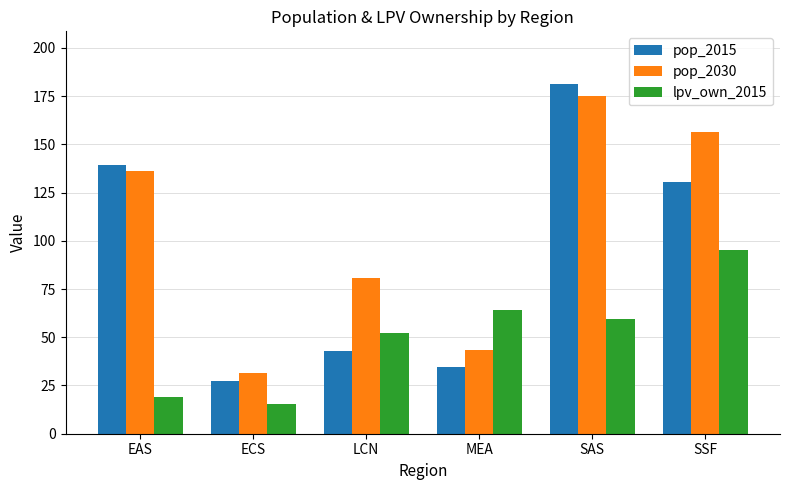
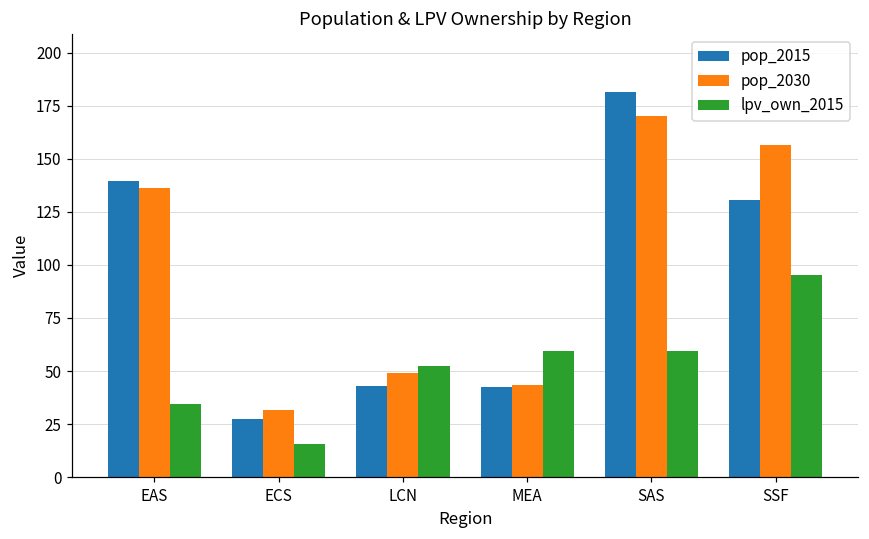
lpv_own_2015, EAS: 19 -> 34
pop_2030, LCN: 81 -> 49
pop_2015, MEA: 35 -> 43
lpv_own_2015, MEA: 64 -> 60
pop_2030, SAS: 175 -> 170
